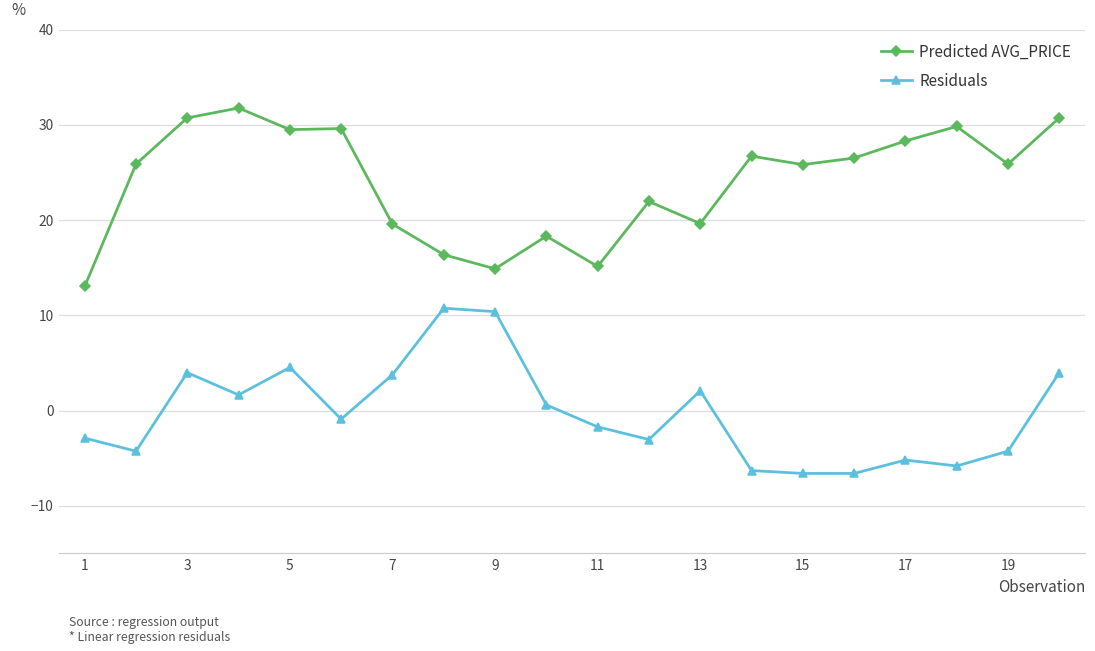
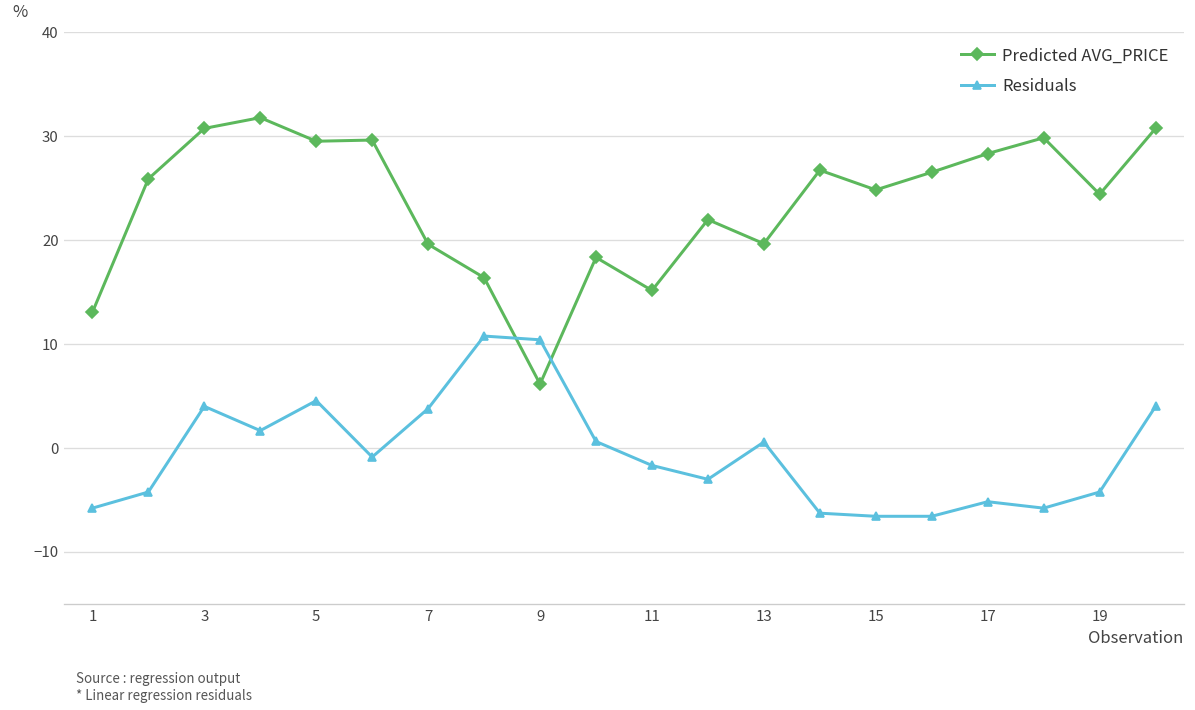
Residuals, 1: -3 -> -6
Predicted AVG_PRICE, 9: 15 -> 6
Residuals, 13: 2 -> 1
Predicted AVG_PRICE, 15: 26 -> 25
Predicted AVG_PRICE, 19: 26 -> 24
